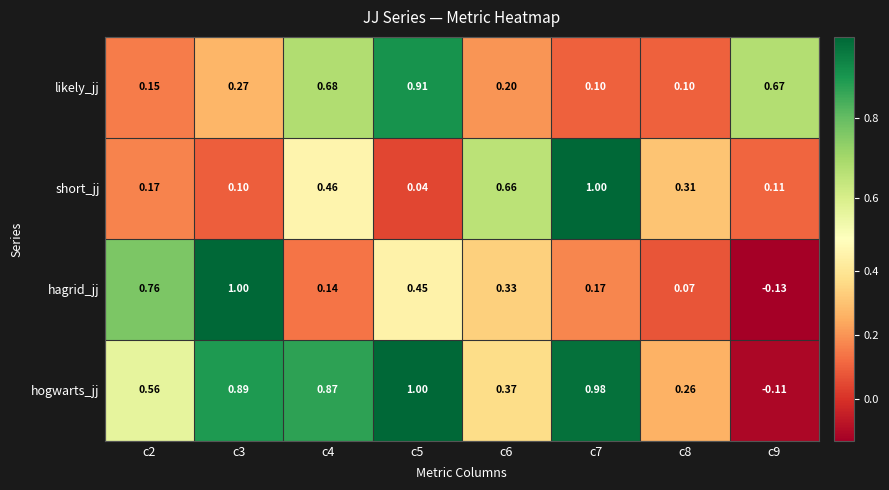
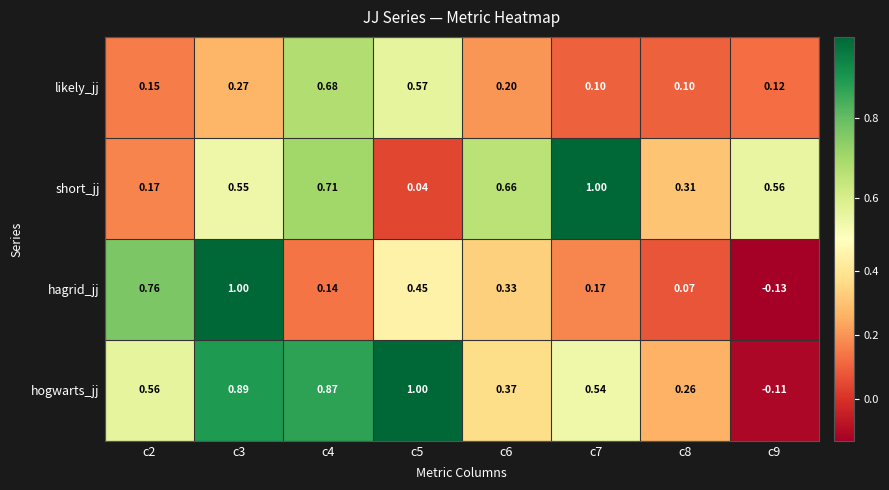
likely_jj, c5: 0.91 -> 0.57
likely_jj, c9: 0.67 -> 0.12
short_jj, c3: 0.10 -> 0.55
short_jj, c4: 0.46 -> 0.71
short_jj, c9: 0.11 -> 0.56
hogwarts_jj, c7: 0.98 -> 0.54
